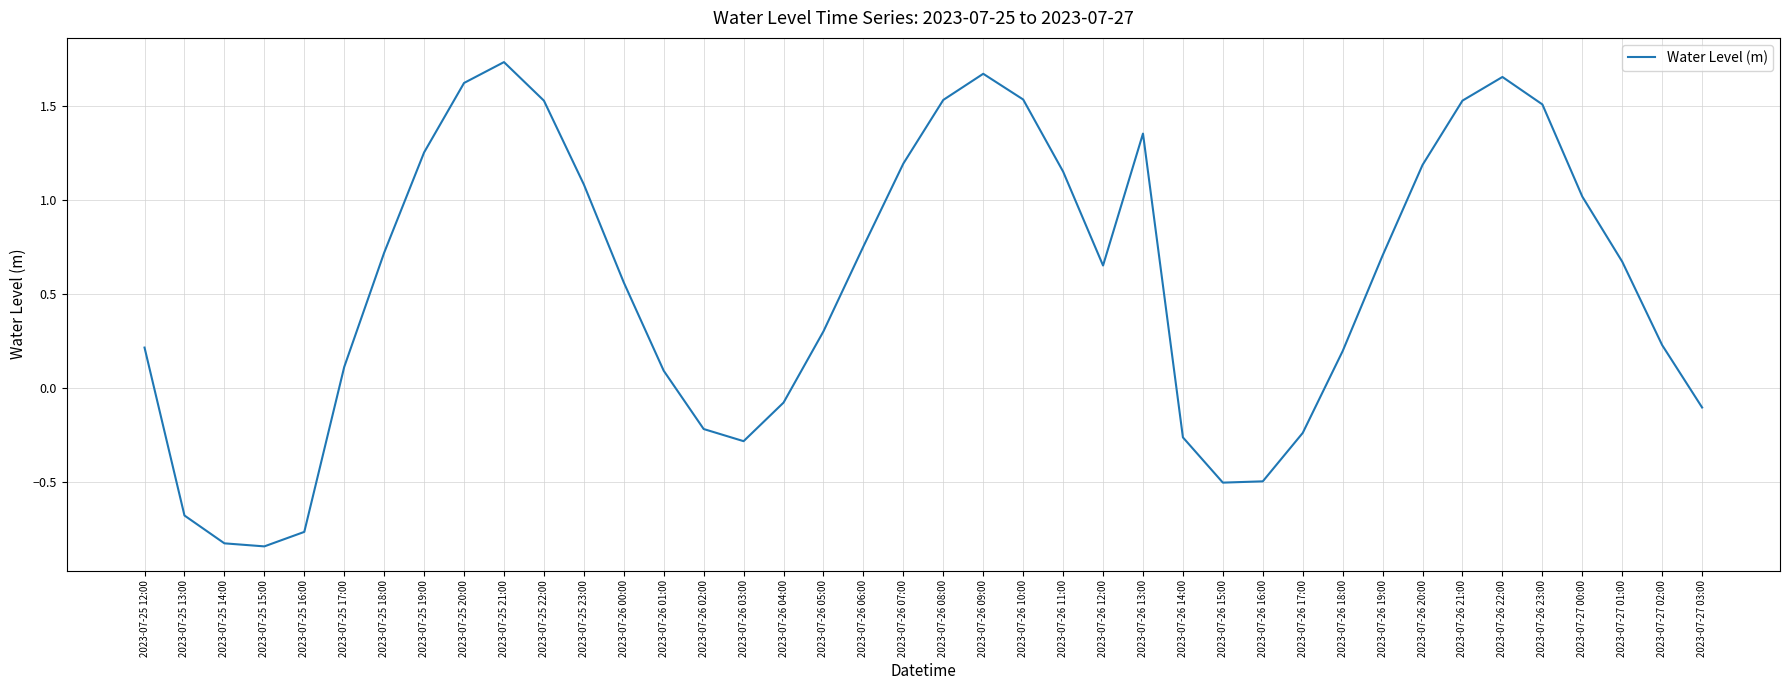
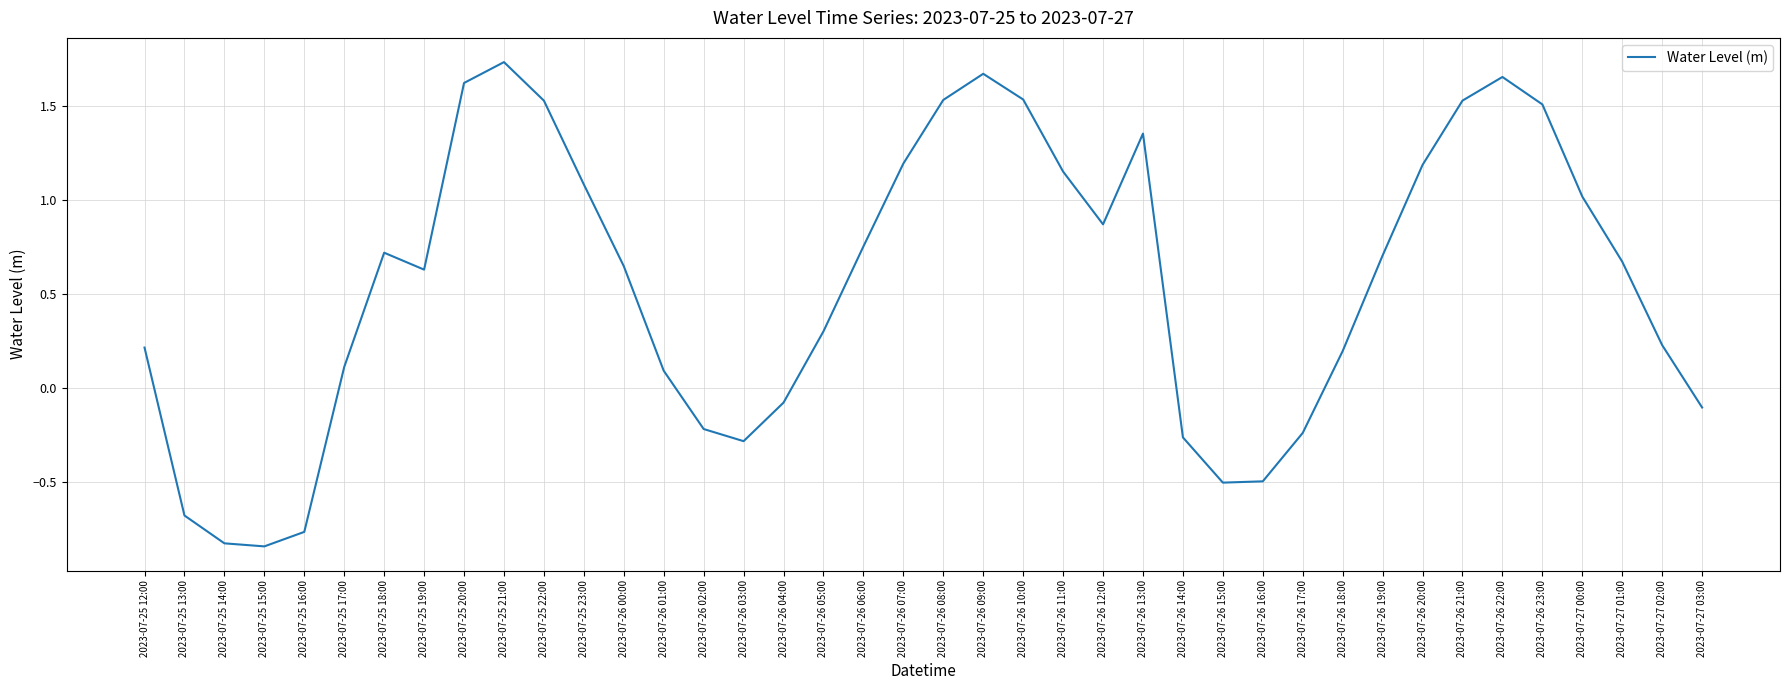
2023-07-25 19:00: 1.26 -> 0.63
2023-07-26 00:00: 0.56 -> 0.65
2023-07-26 12:00: 0.65 -> 0.87
